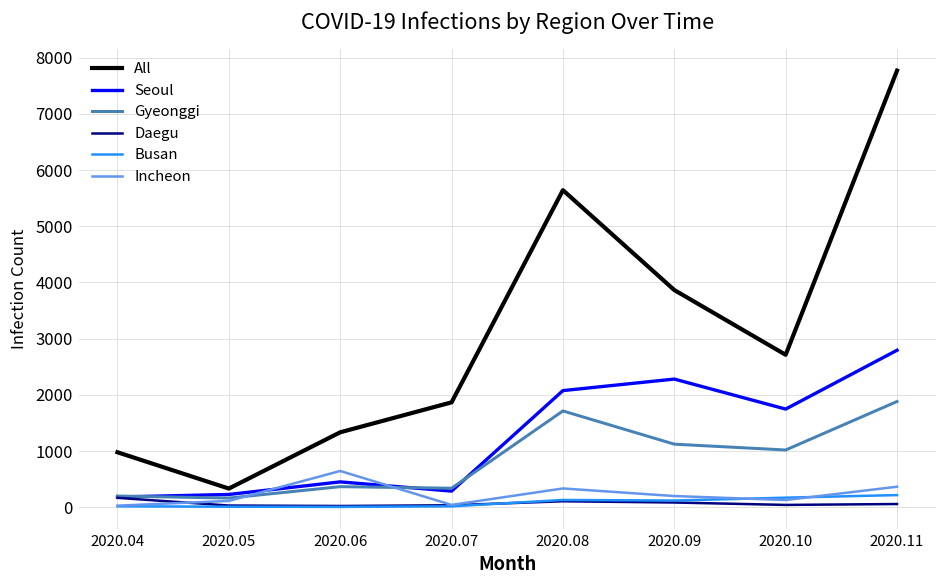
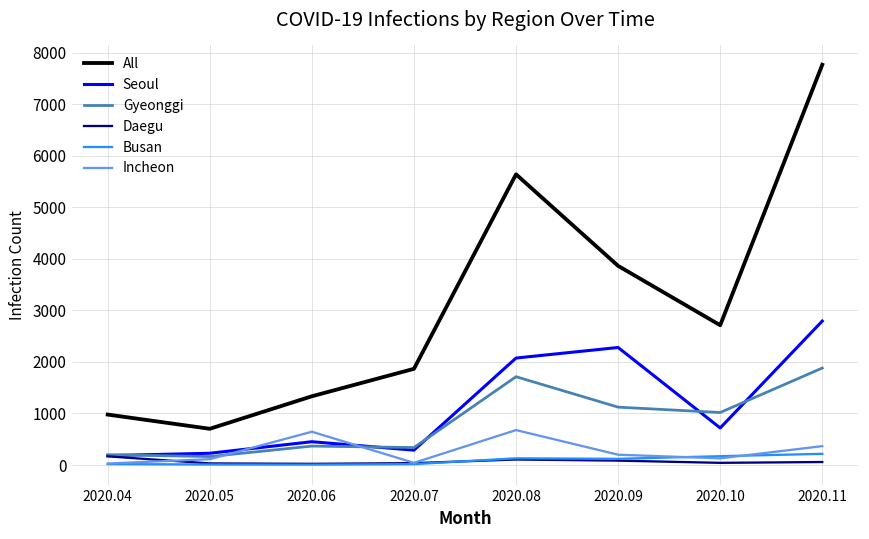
All, 2020.05: 300 -> 700
Incheon, 2020.08: 300 -> 700
Seoul, 2020.10: 1700 -> 700
